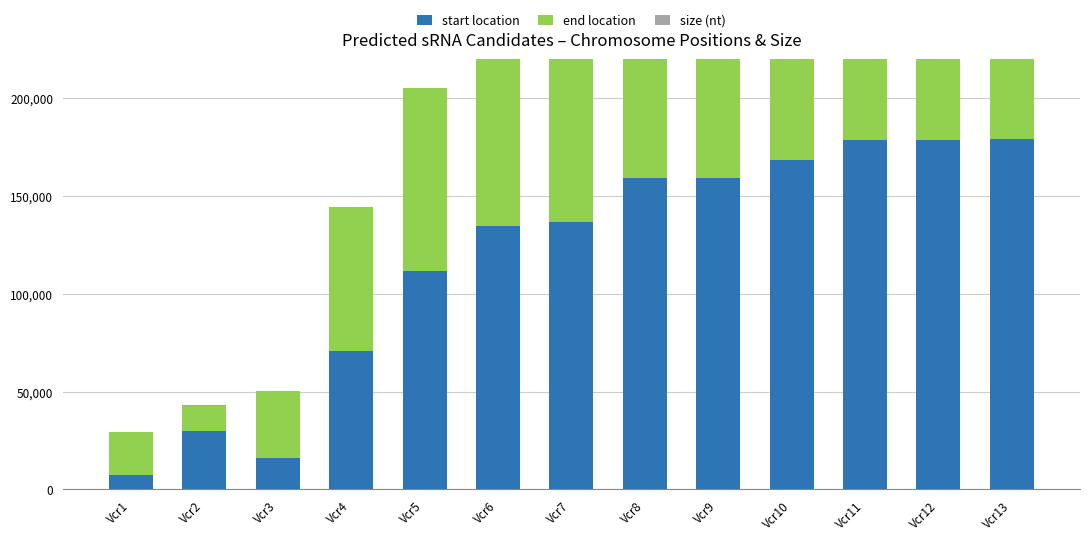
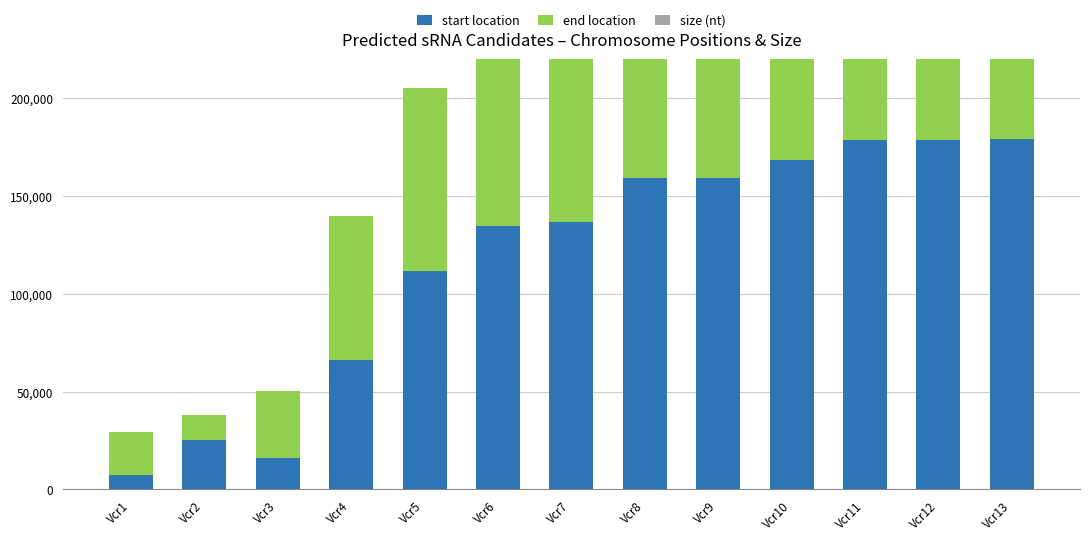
start location, Vcr2: 30,000 -> 25,000
start location, Vcr4: 71,000 -> 66,000
